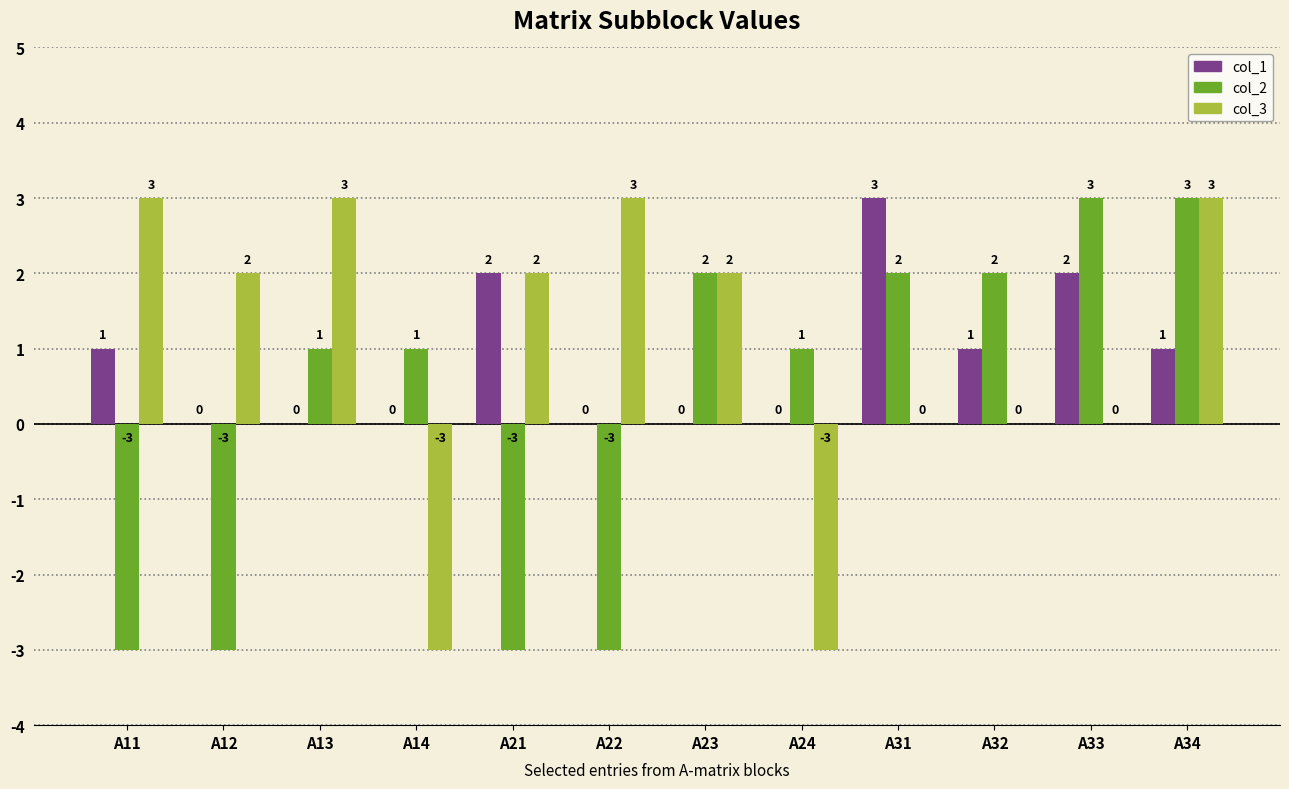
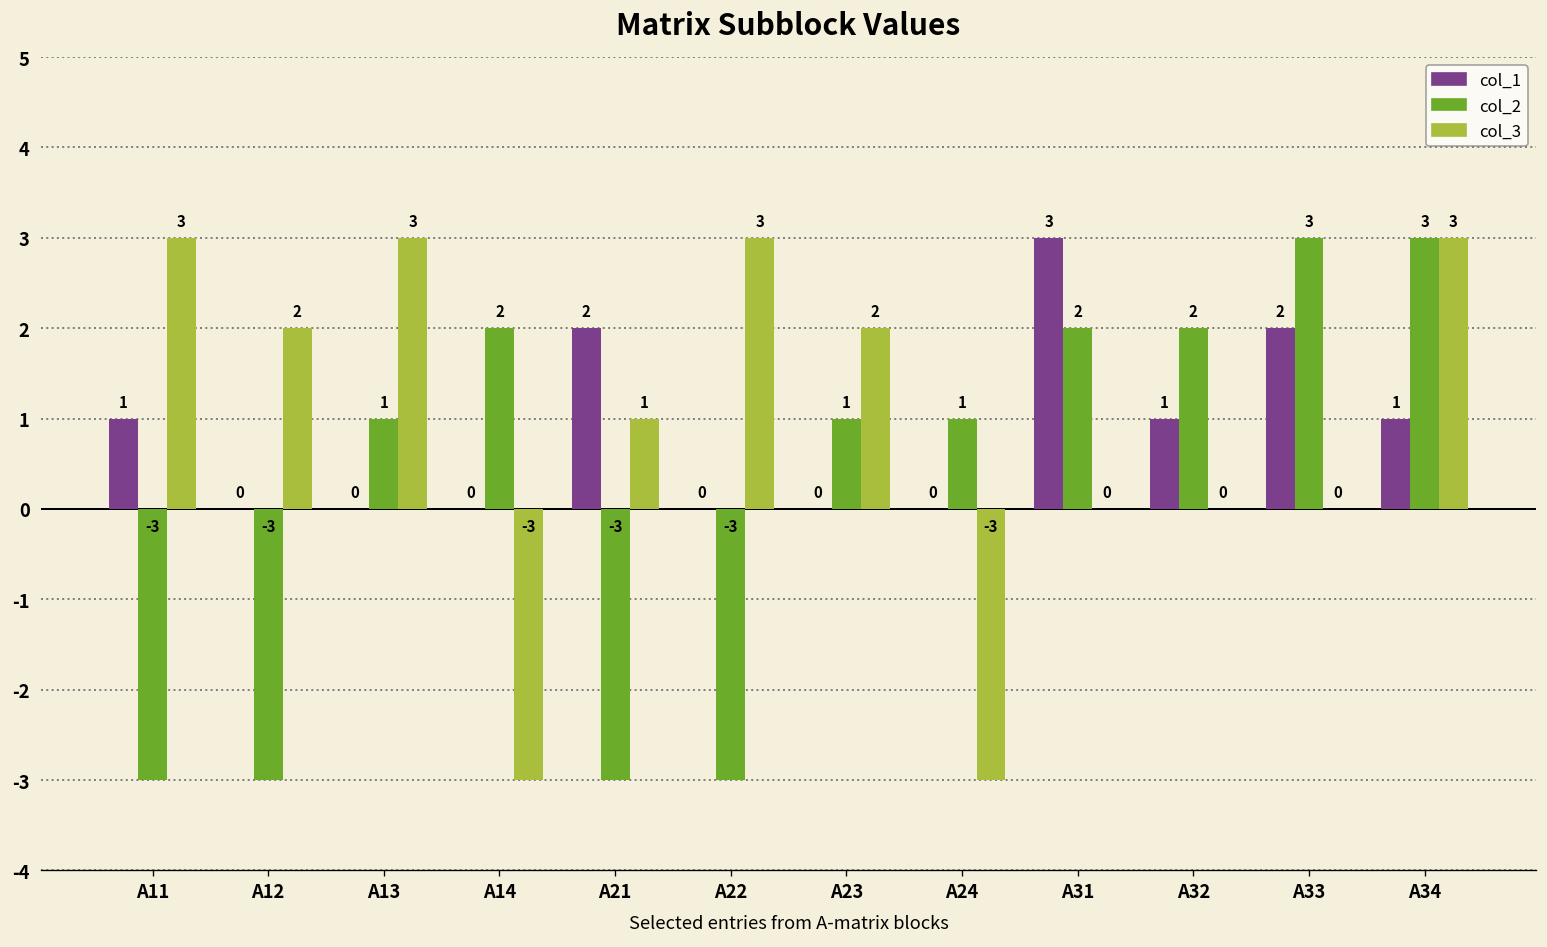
col_2, A14: 1 -> 2
col_3, A21: 2 -> 1
col_2, A23: 2 -> 1
